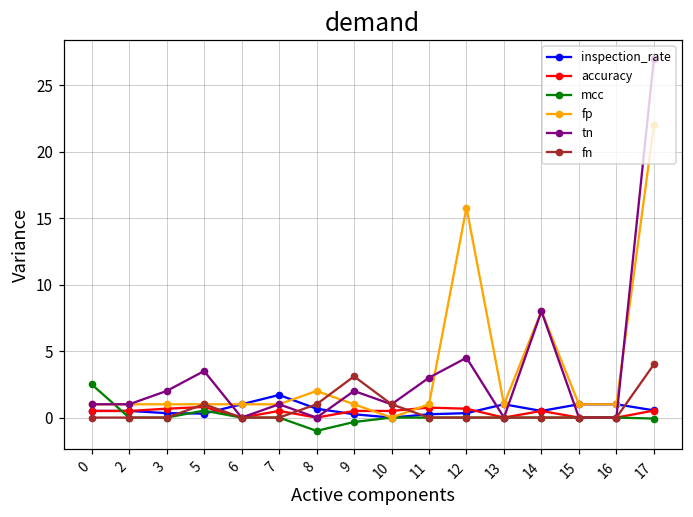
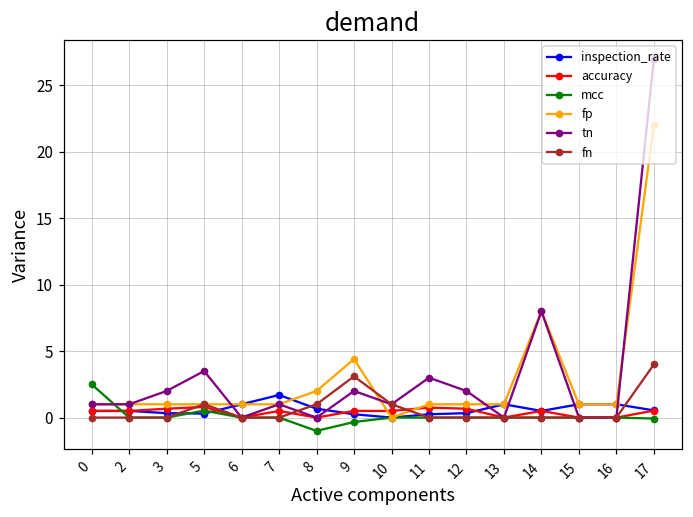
fp, 9: 1.0 -> 4.4
fp, 12: 15.8 -> 1.0
tn, 12: 4.5 -> 2.0
